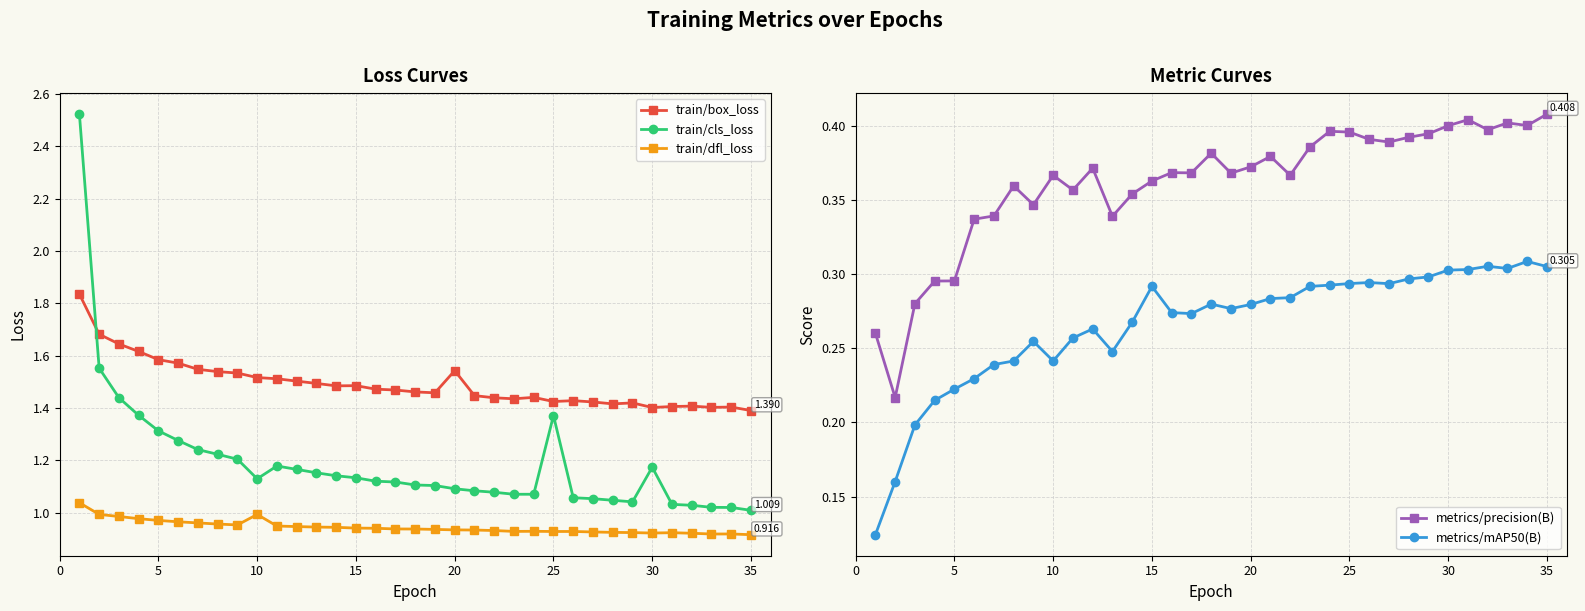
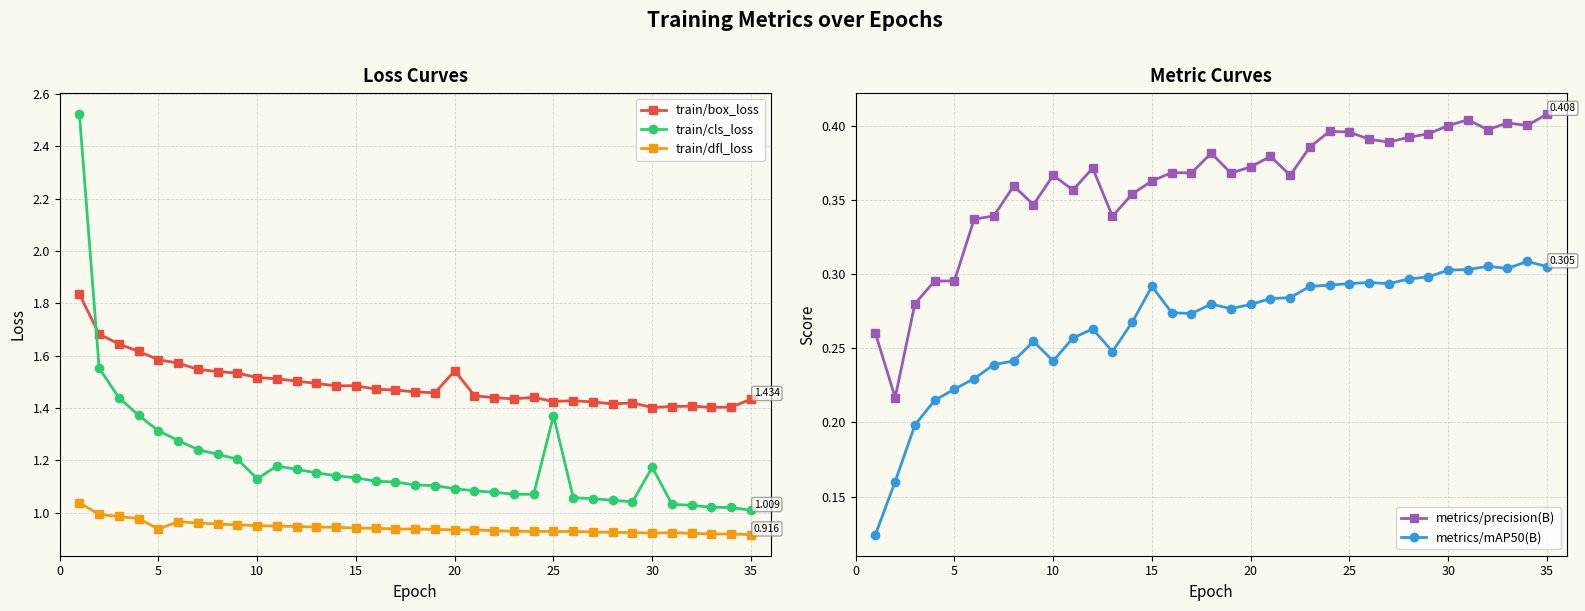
Loss Curves, train/dfl_loss, 5: 0.97 -> 0.94
Loss Curves, train/dfl_loss, 10: 0.99 -> 0.95
Loss Curves, train/box_loss, 35: 1.390 -> 1.434
